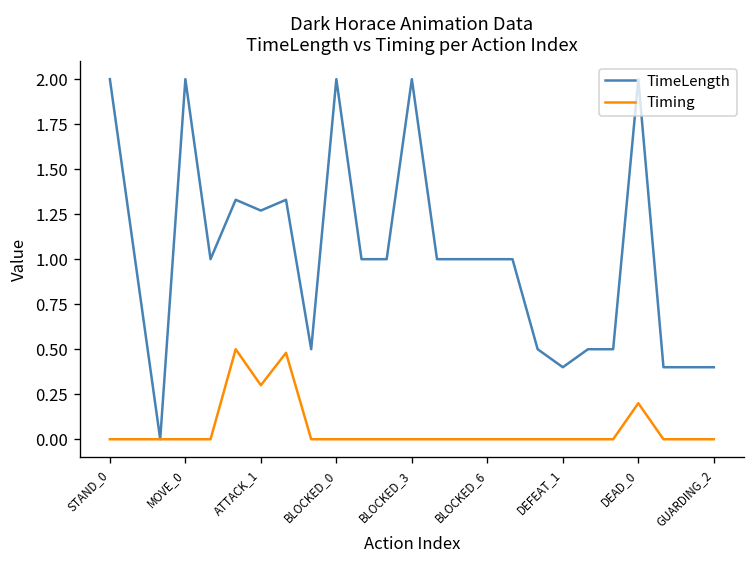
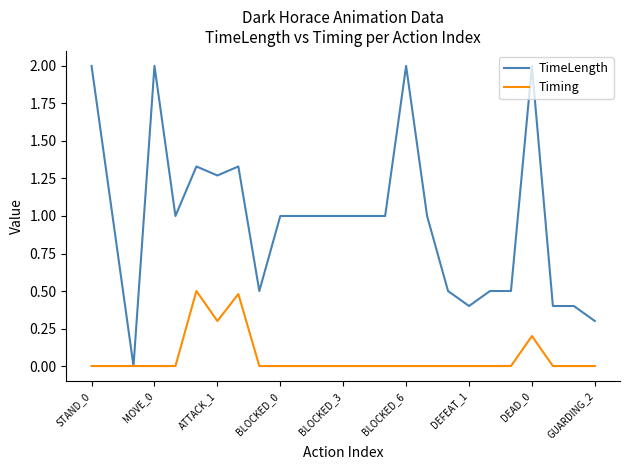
TimeLength, BLOCKED_0: 2 -> 1
TimeLength, BLOCKED_3: 2 -> 1
TimeLength, BLOCKED_6: 1 -> 2
TimeLength, GUARDING_2: 0.4 -> 0.3
